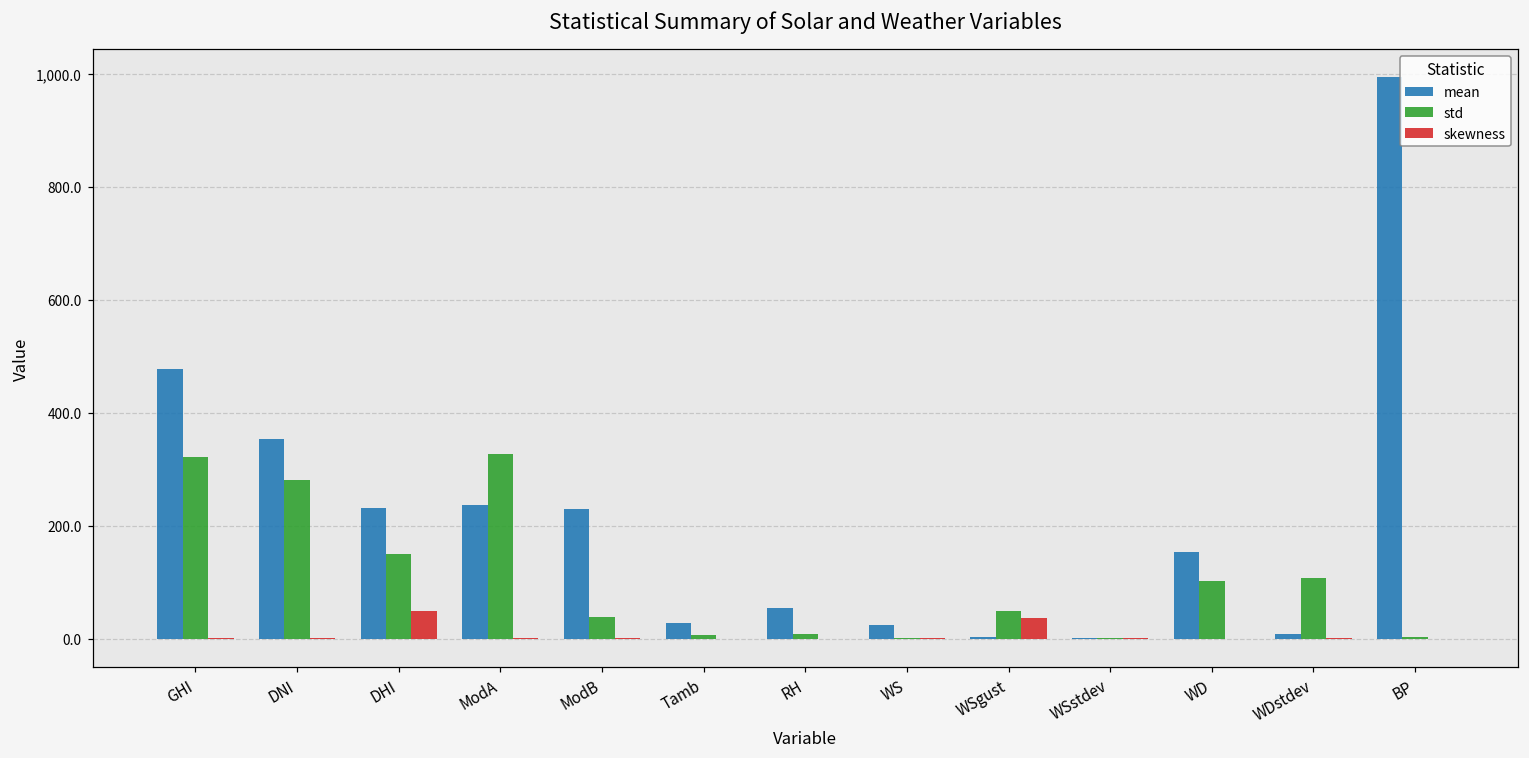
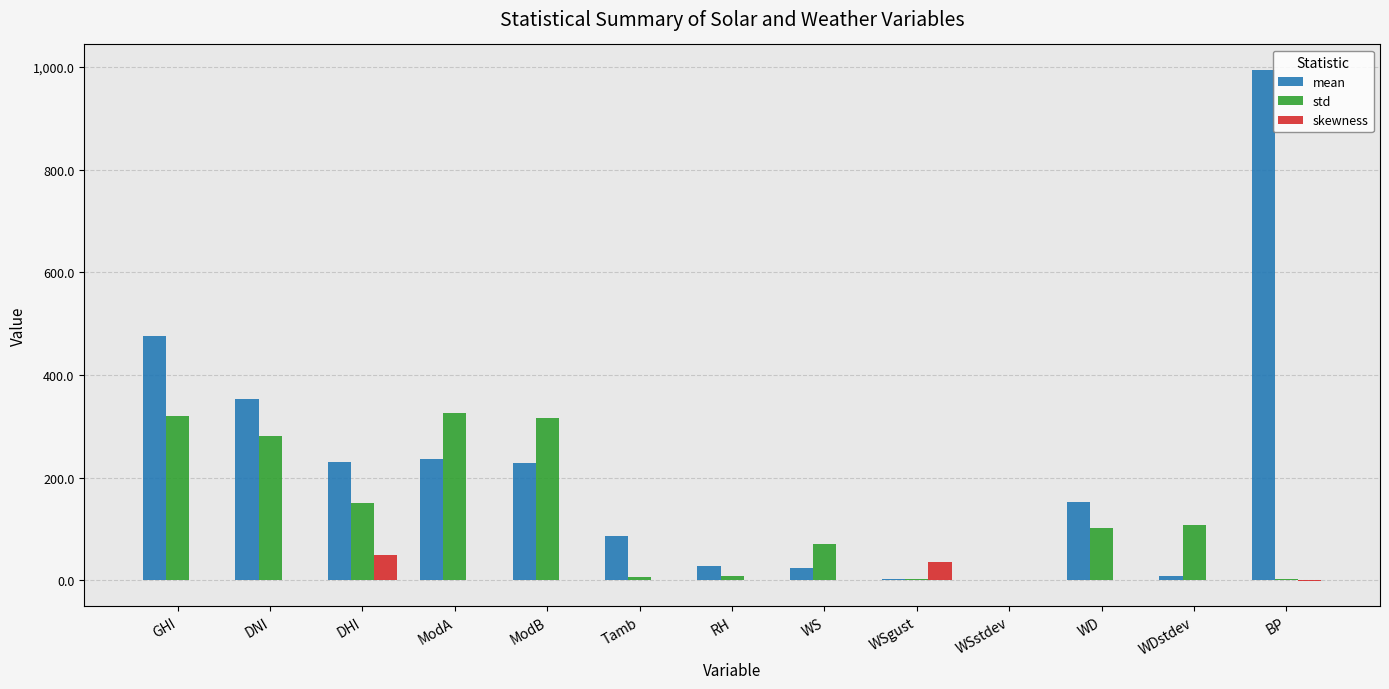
std, ModB: 40 -> 320
mean, Tamb: 30 -> 90
mean, RH: 50 -> 30
std, WS: 0 -> 70
std, WSgust: 50 -> 0
